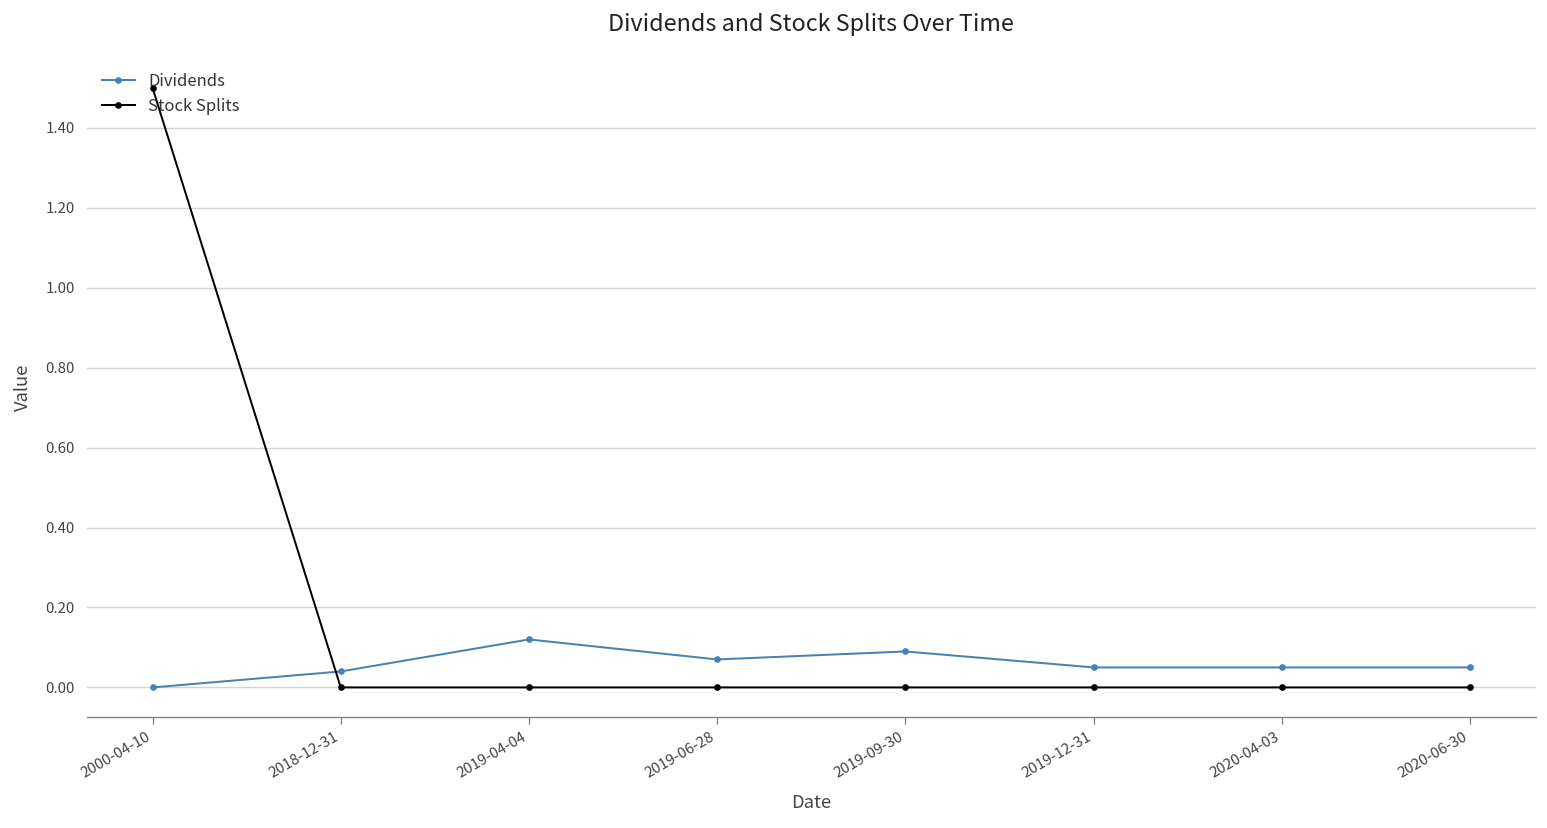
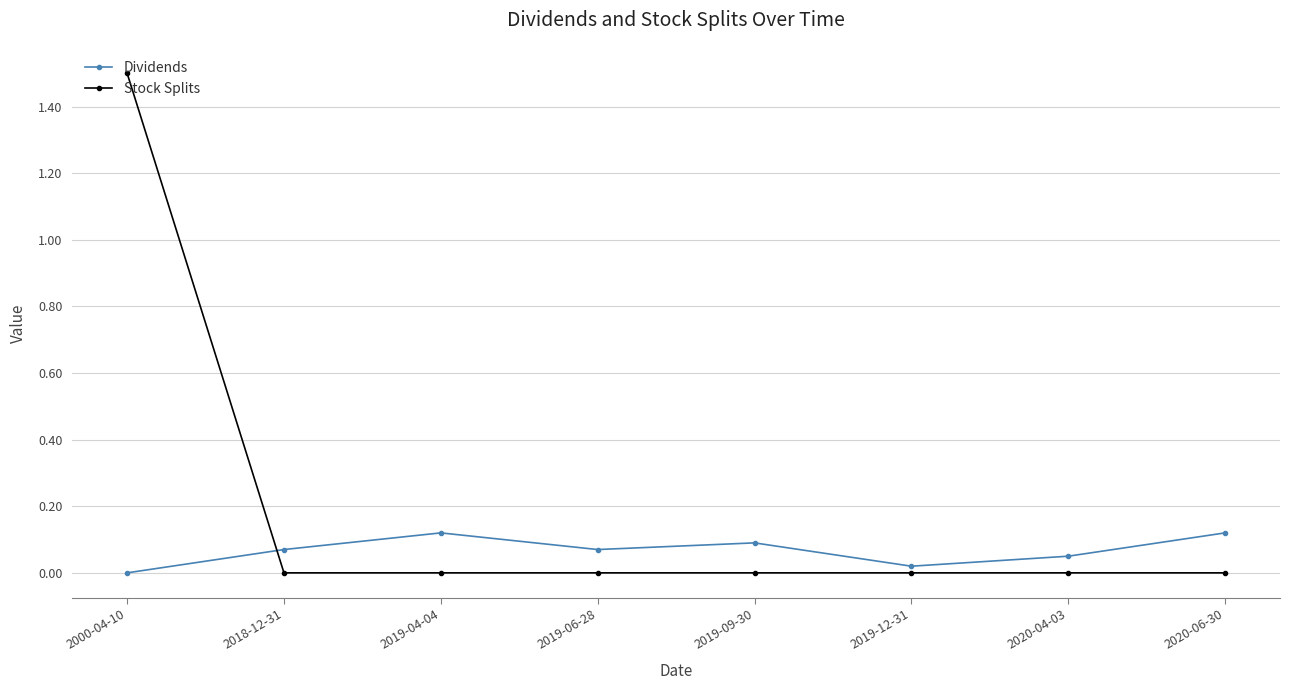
Dividends, 2018-12-31: 0.04 -> 0.07
Dividends, 2019-12-31: 0.05 -> 0.02
Dividends, 2020-06-30: 0.05 -> 0.12
